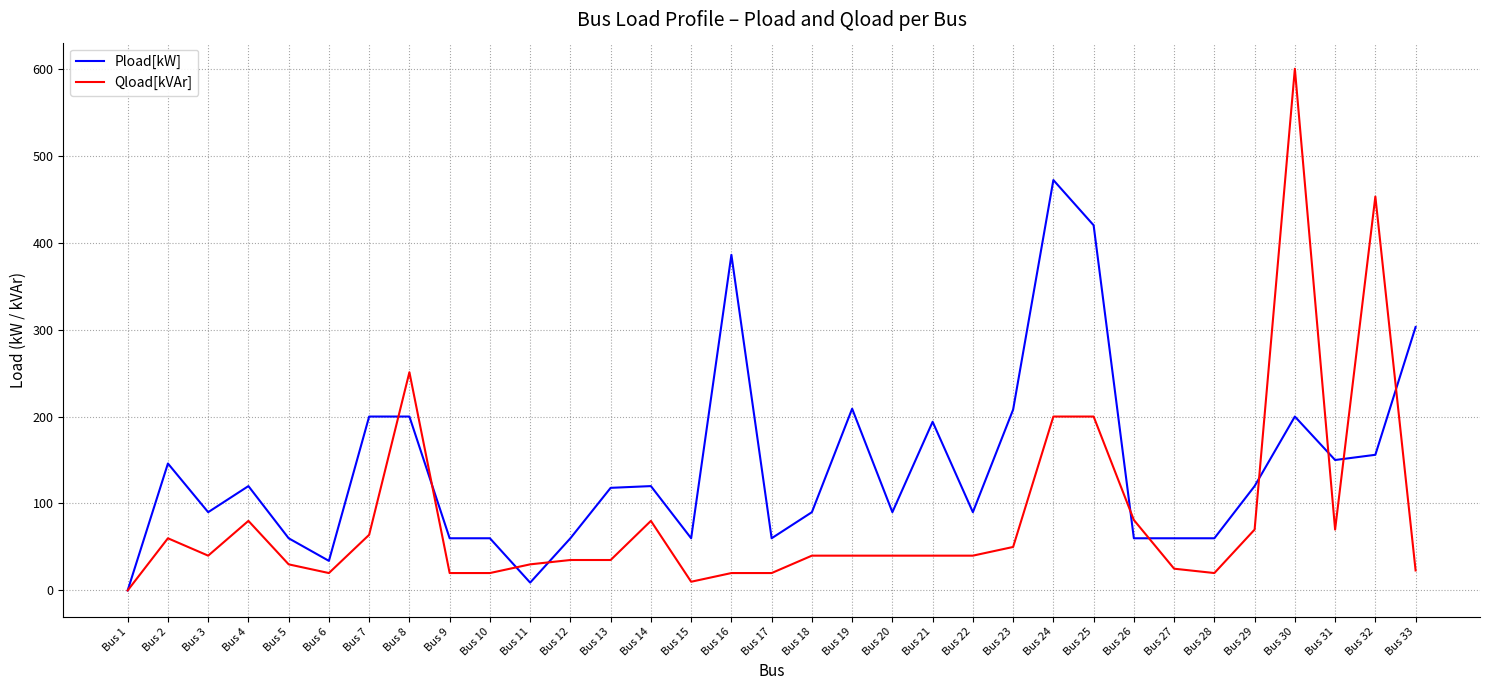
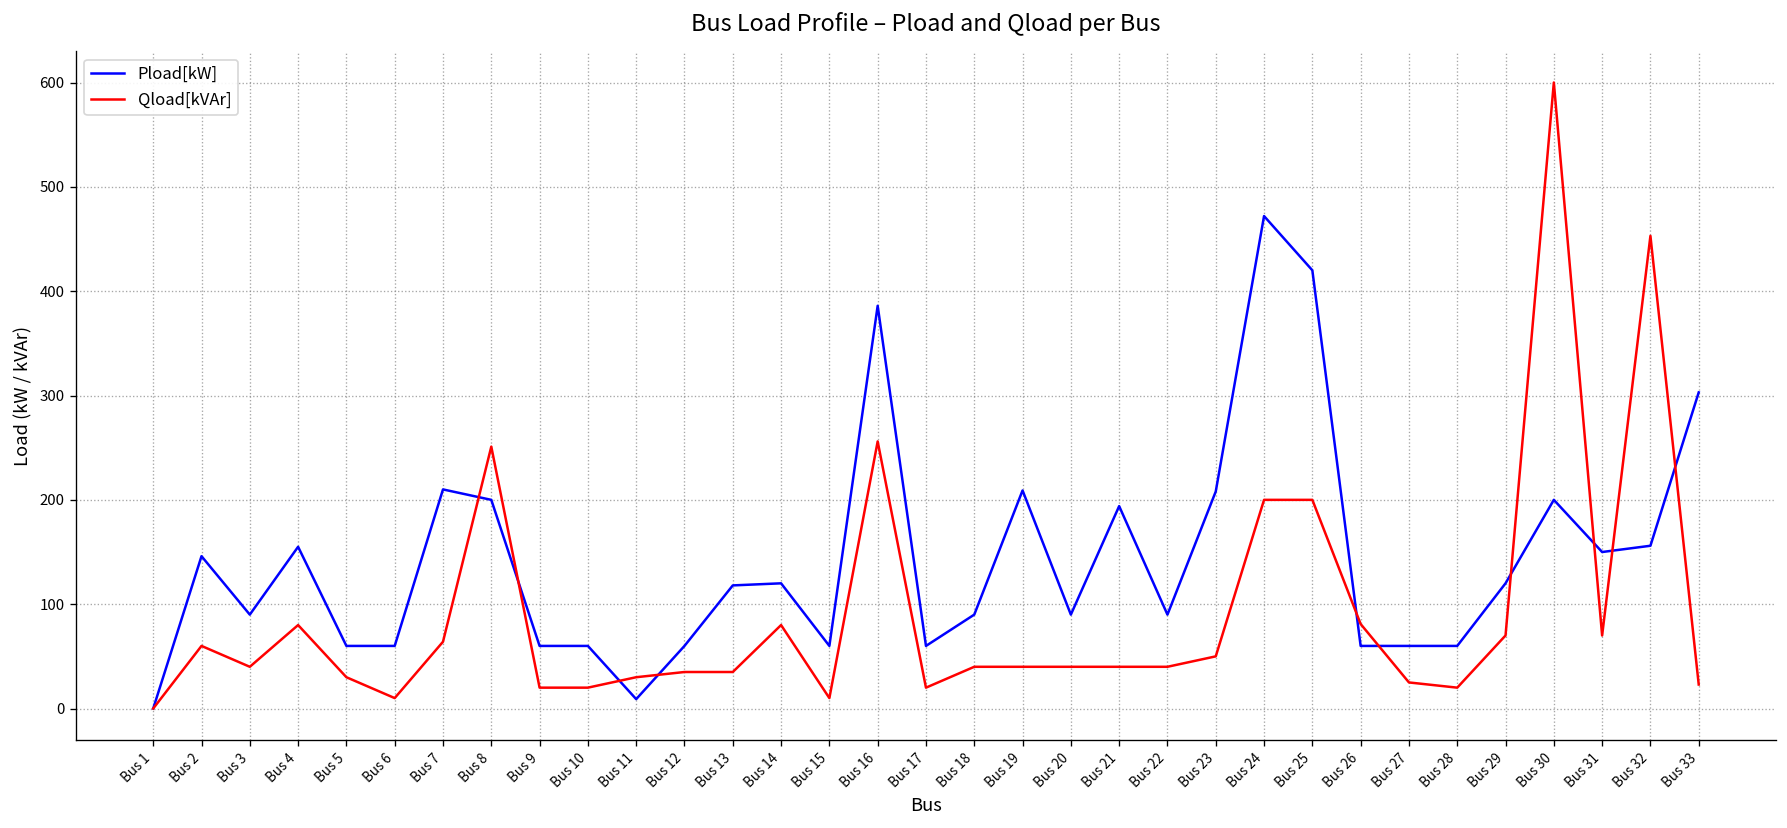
Pload[kW], Bus 4: 120 -> 160
Pload[kW], Bus 6: 30 -> 60
Qload[kVAr], Bus 6: 20 -> 10
Pload[kW], Bus 7: 200 -> 210
Qload[kVAr], Bus 16: 20 -> 260
